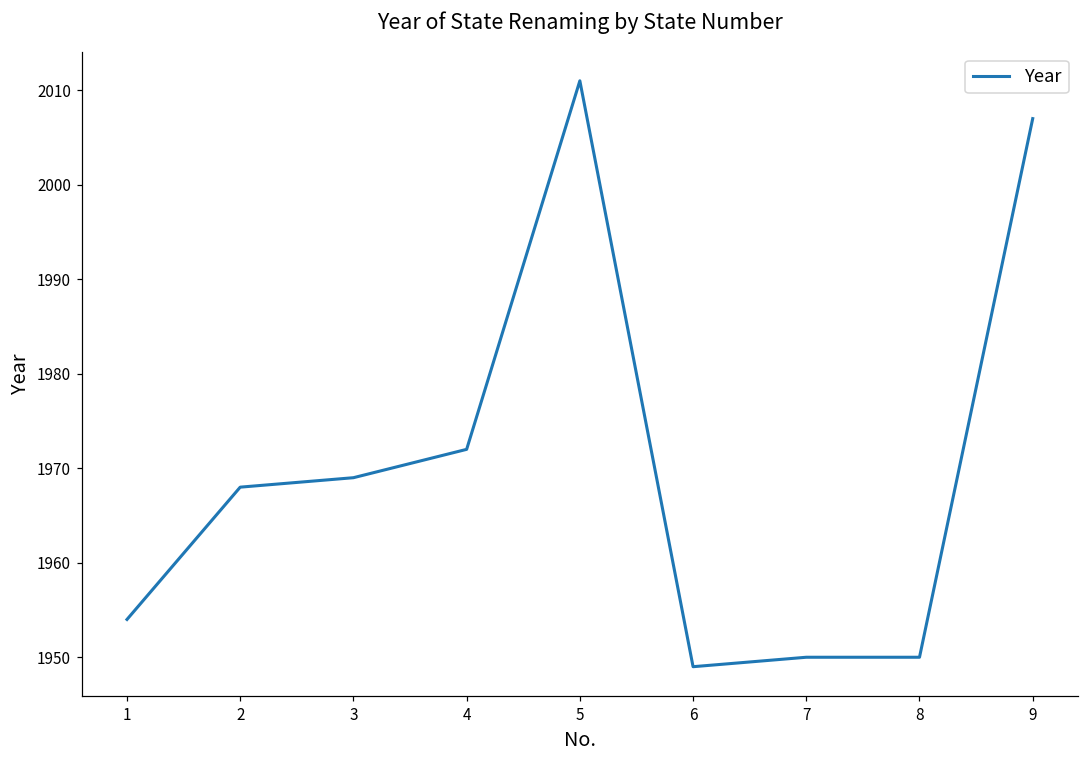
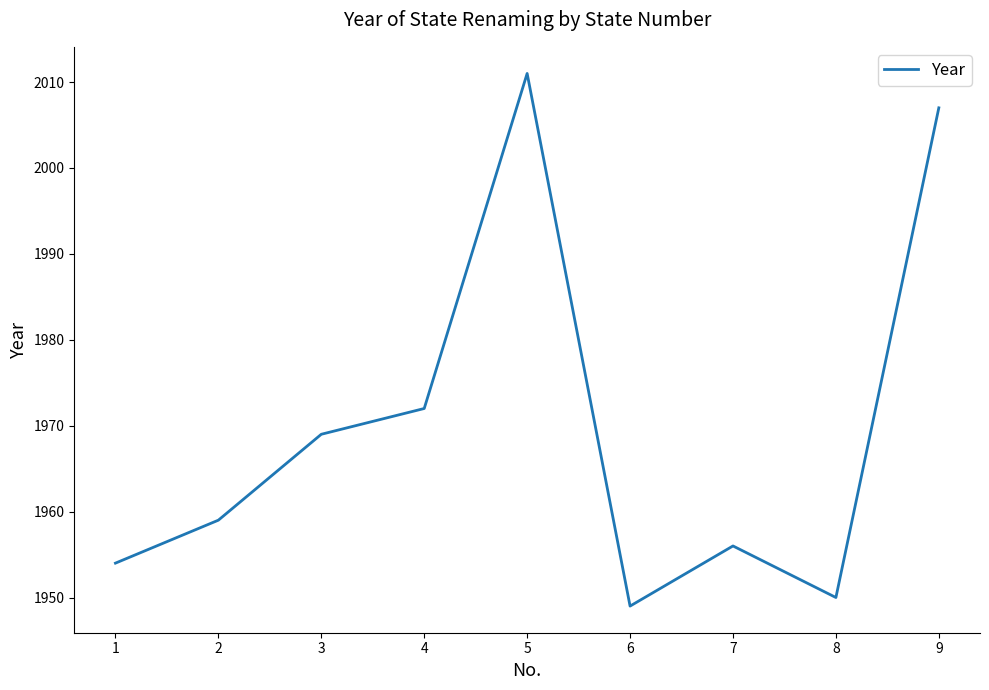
2: 1968 -> 1959
7: 1950 -> 1956
